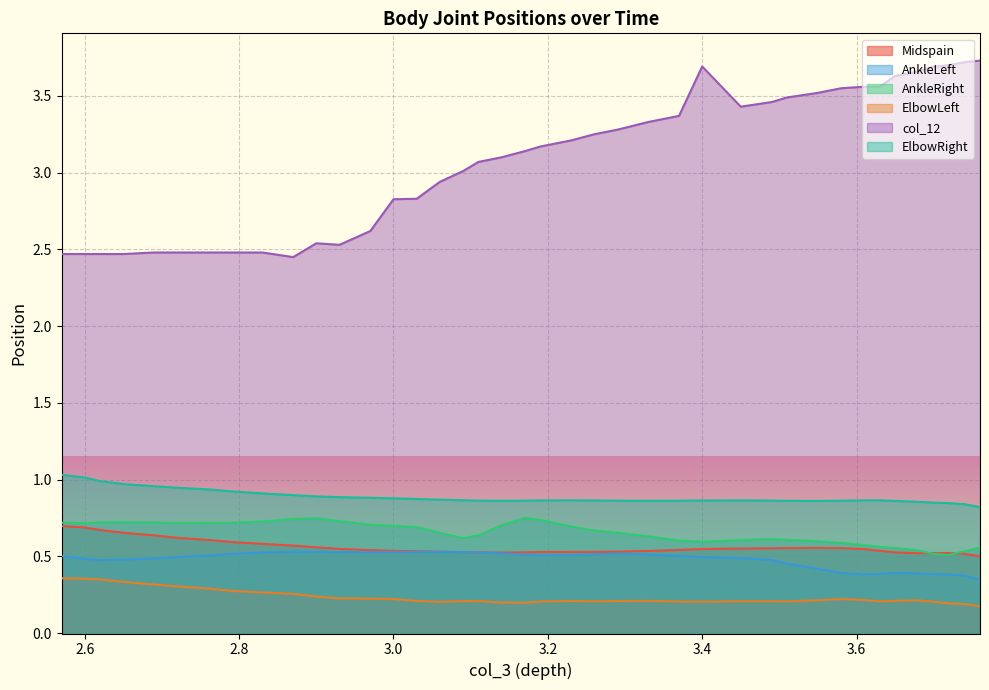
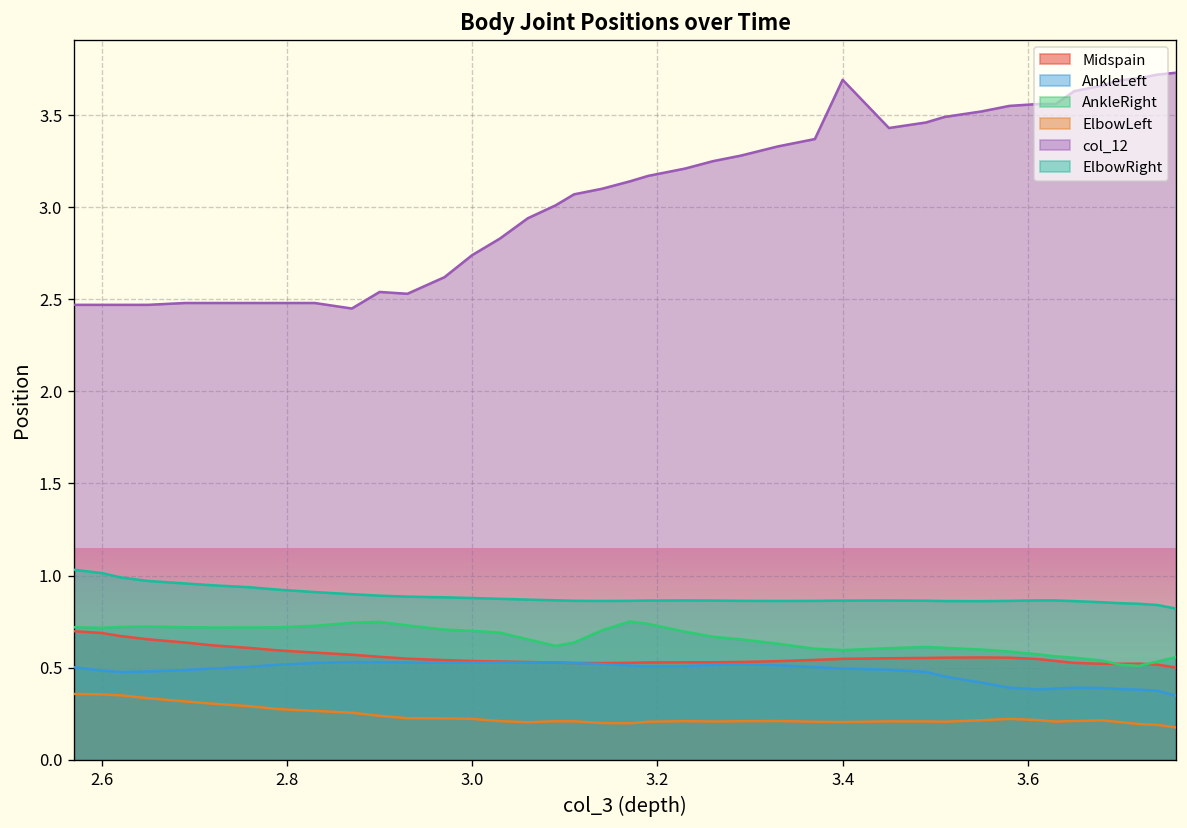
col_12, 3.0: 2.83 -> 2.74
